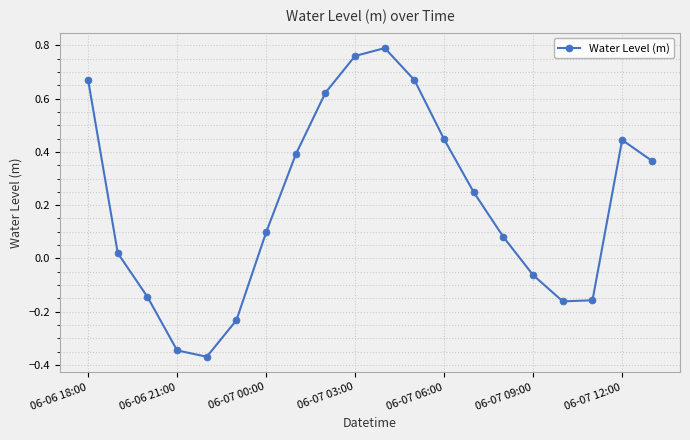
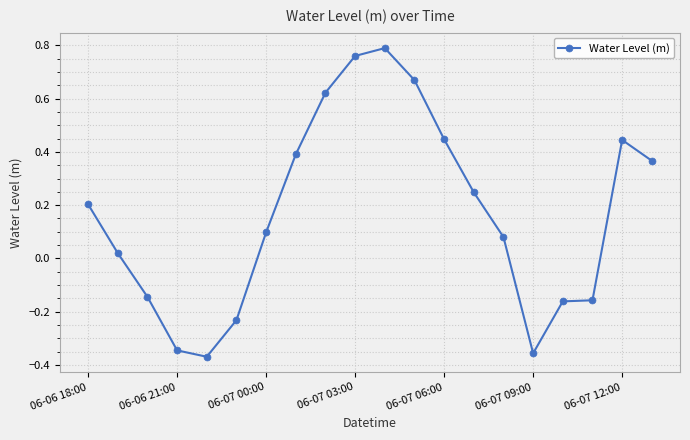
06-06 18:00: 0.67 -> 0.20
06-07 09:00: -0.06 -> -0.36
